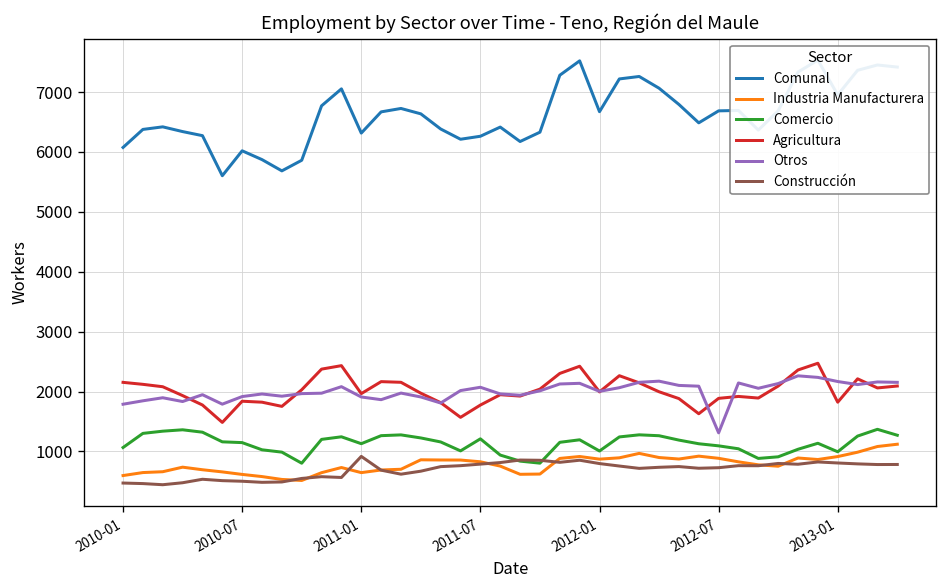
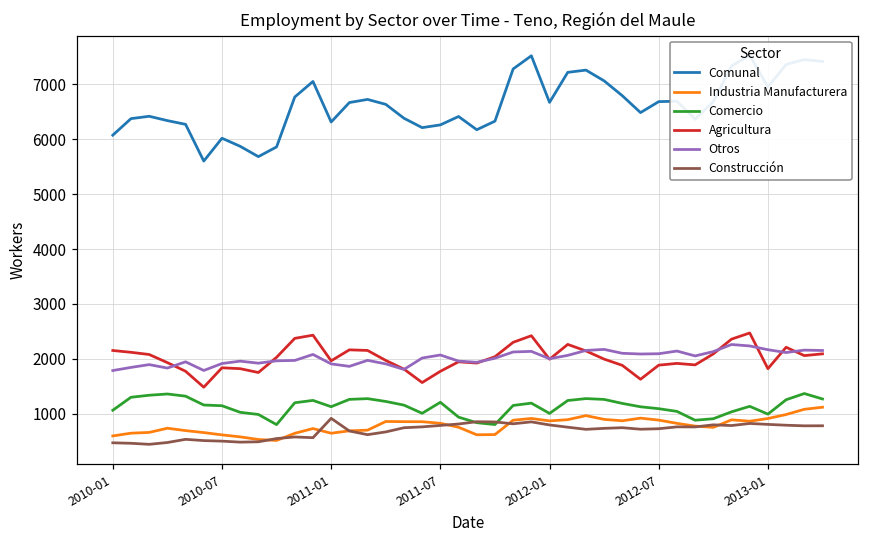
Otros, 2012-07: 1300 -> 2100
